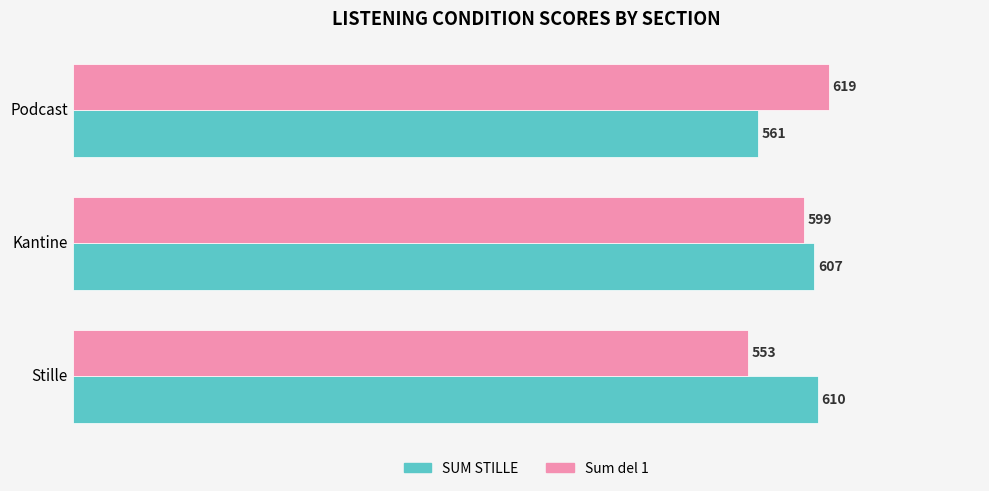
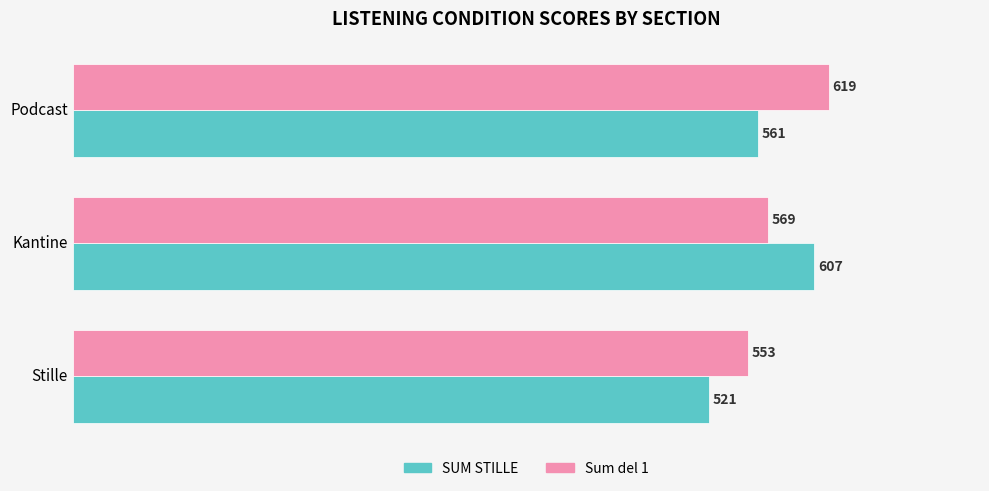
Sum del 1, Kantine: 599 -> 569
SUM STILLE, Stille: 610 -> 521
